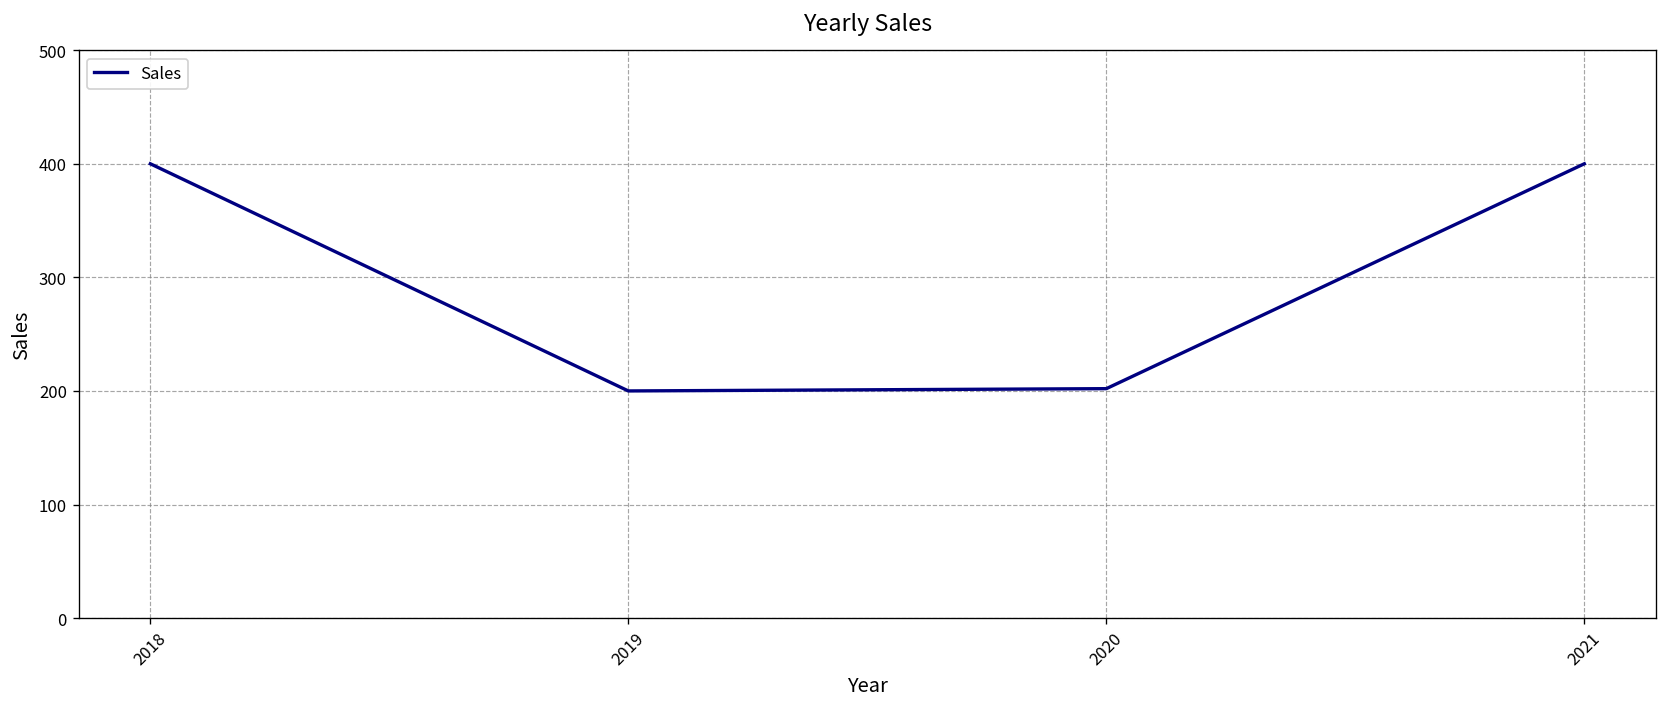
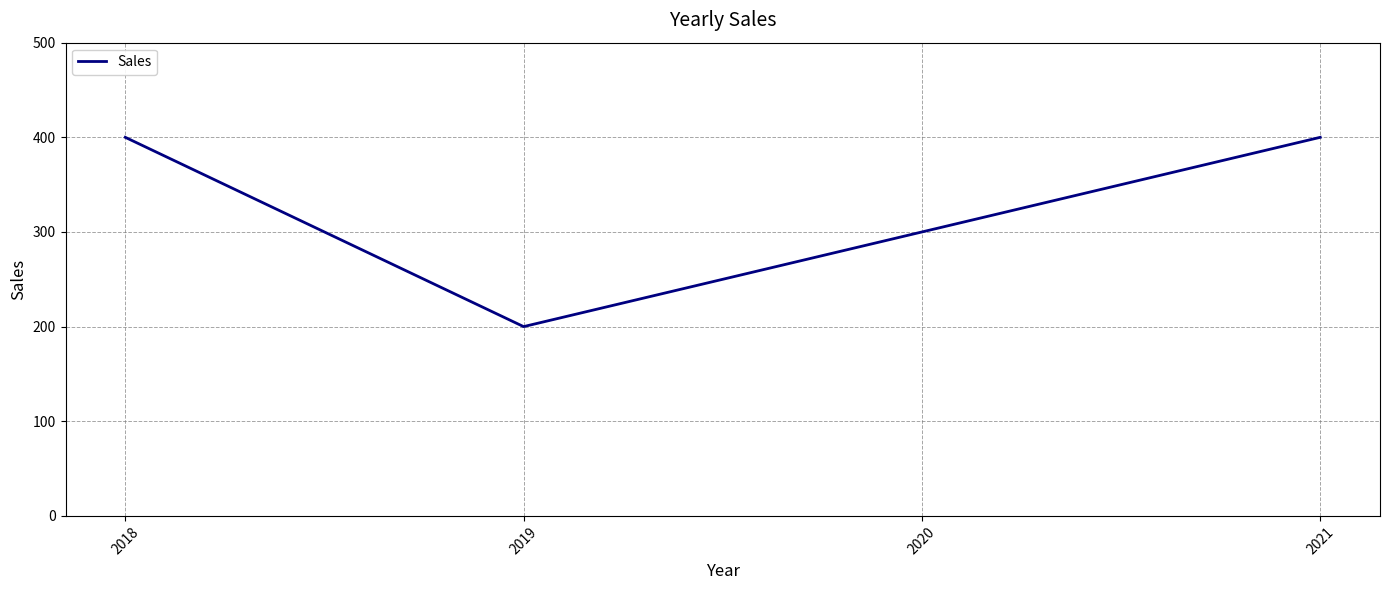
2020: 200 -> 300
